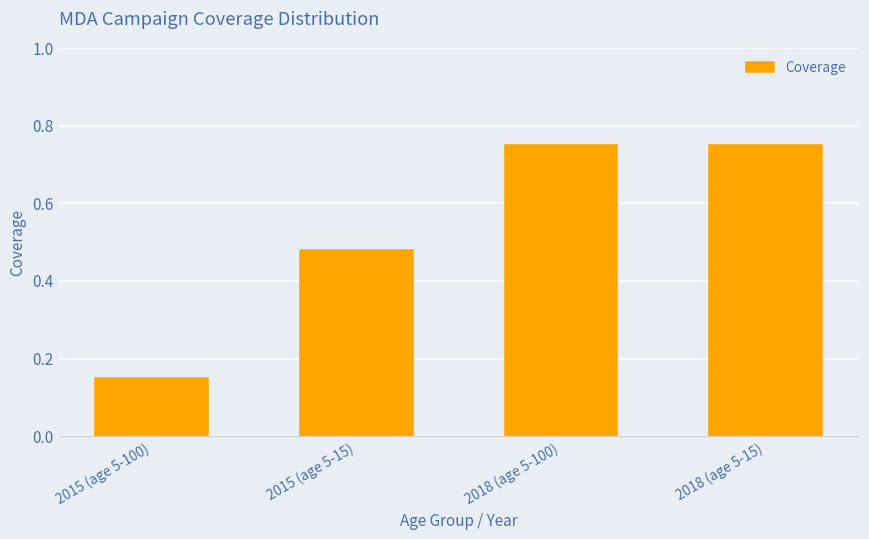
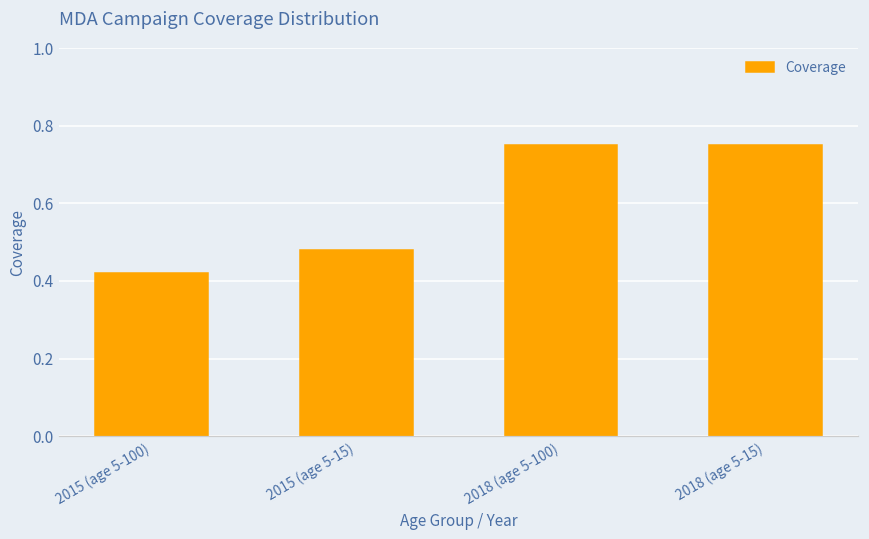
2015 (age 5-100): 0.15 -> 0.42
